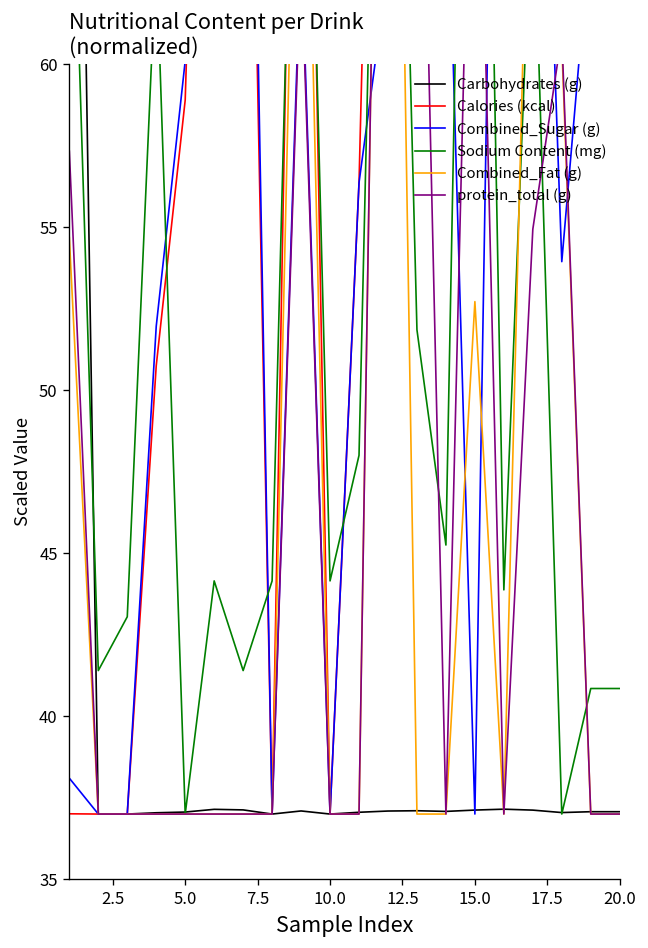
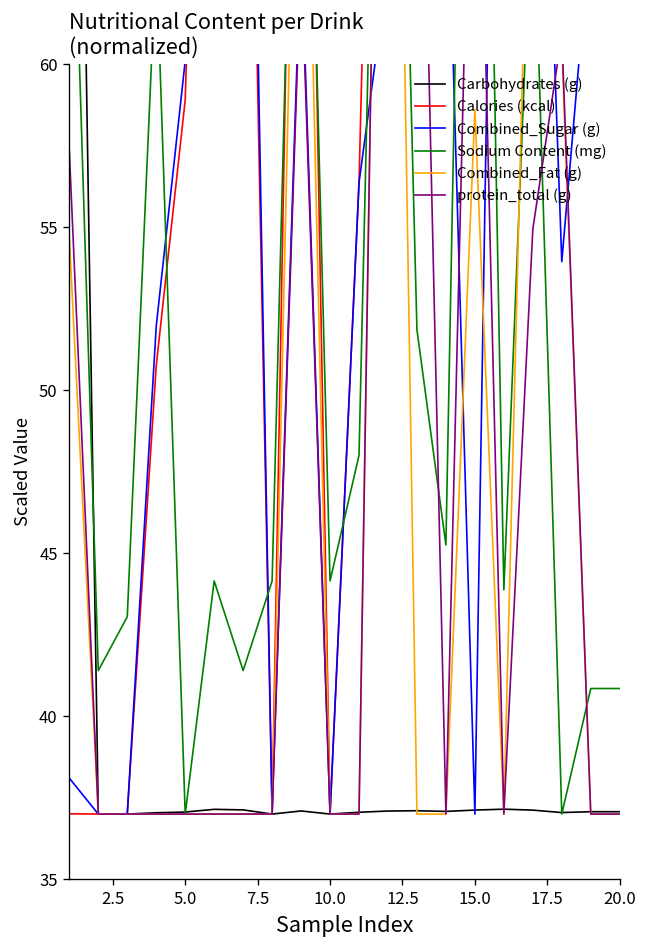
Combined_Fat (g), 15.0: 52.7 -> 58.6
